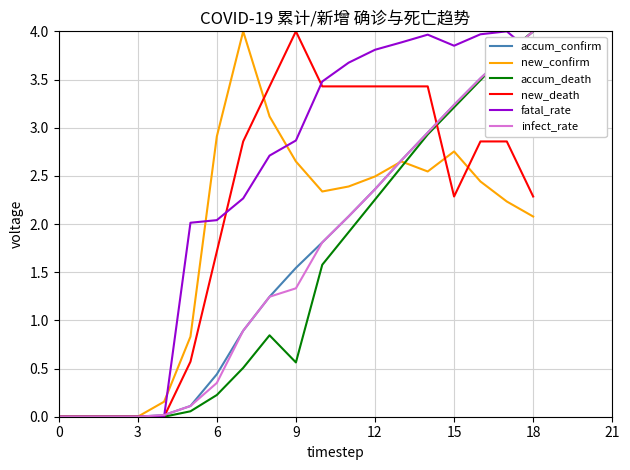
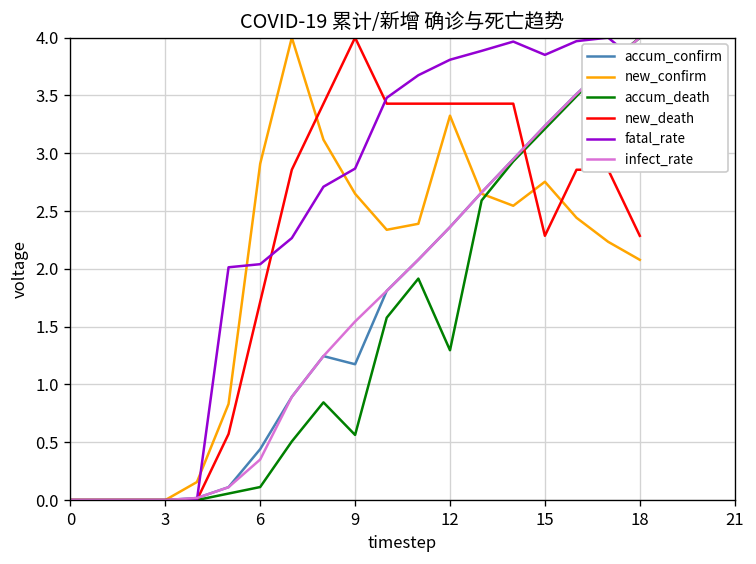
accum_death, 6: 0.2 -> 0.1
accum_confirm, 9: 1.5 -> 1.2
infect_rate, 9: 1.3 -> 1.5
new_confirm, 12: 2.5 -> 3.3
accum_death, 12: 2.3 -> 1.3
